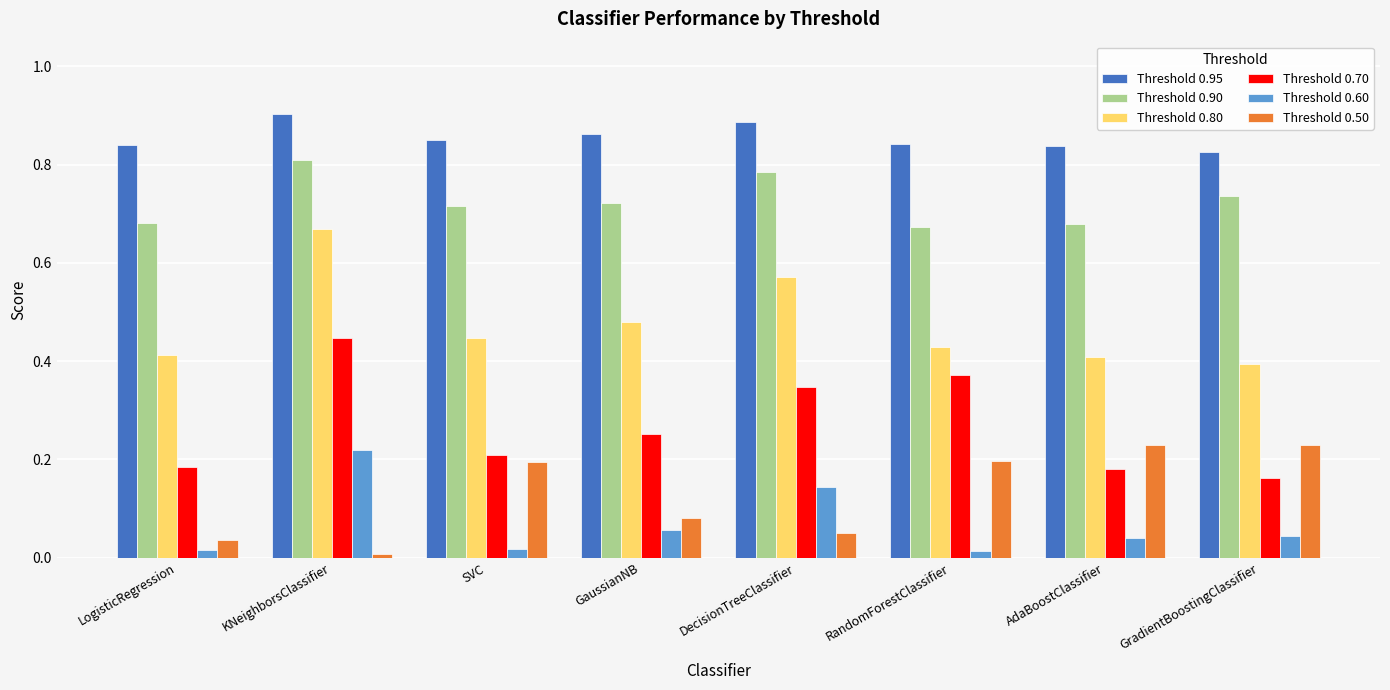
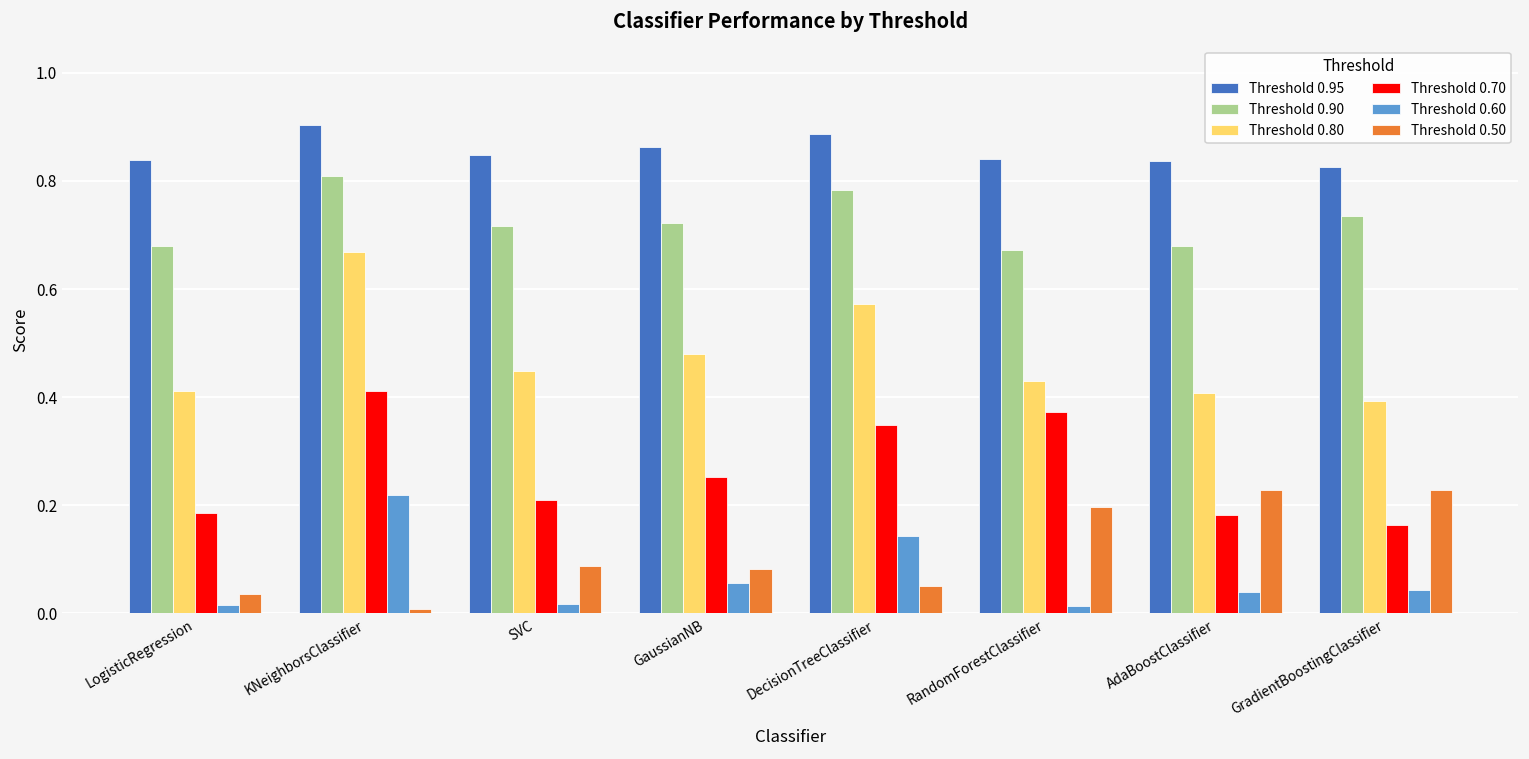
Threshold 0.70, KNeighborsClassifier: 0.45 -> 0.41
Threshold 0.50, SVC: 0.20 -> 0.09
